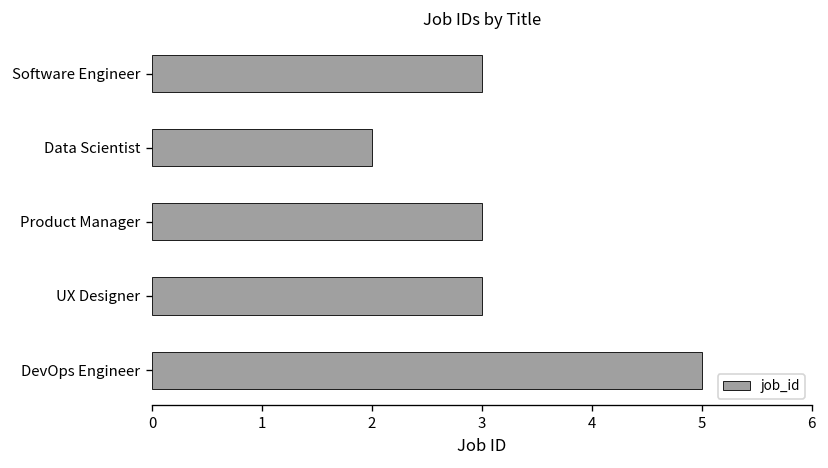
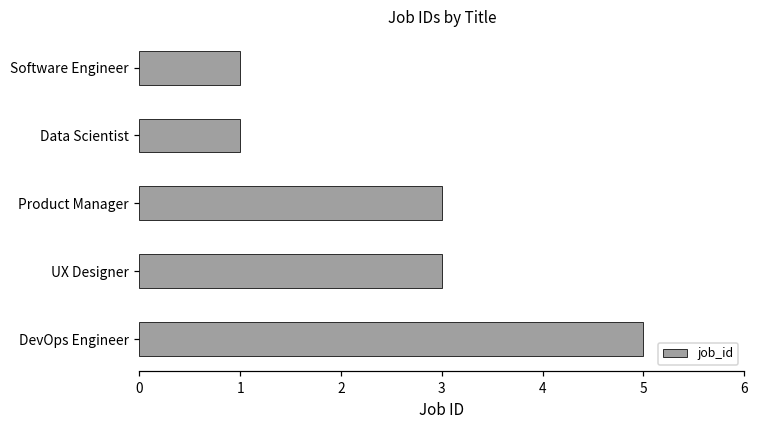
Software Engineer: 3 -> 1
Data Scientist: 2 -> 1
